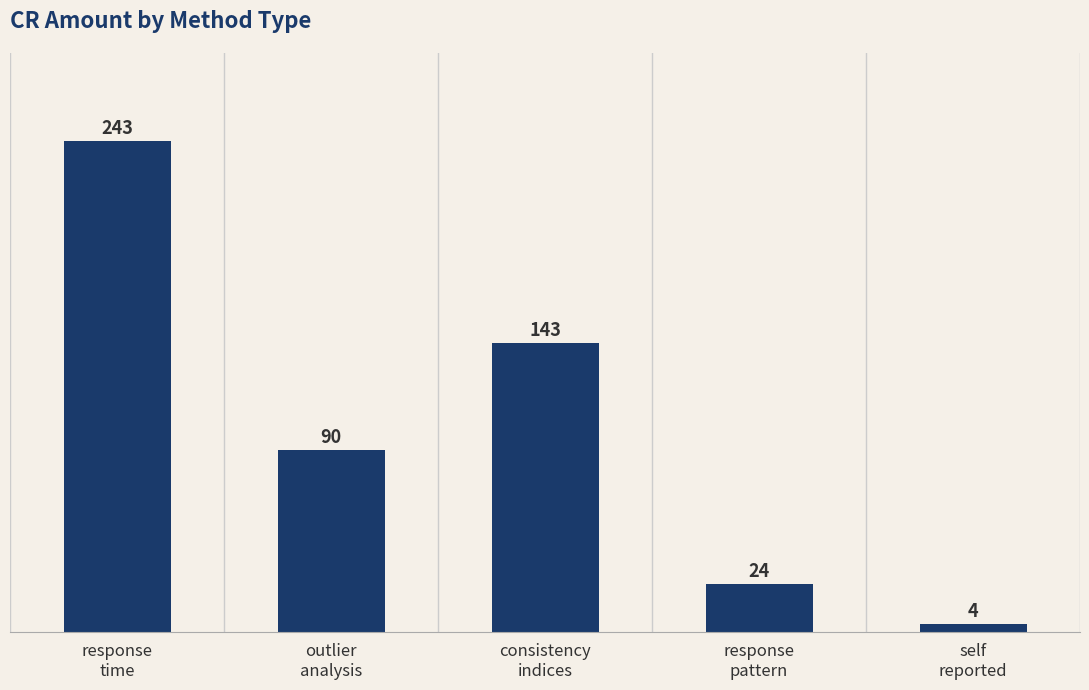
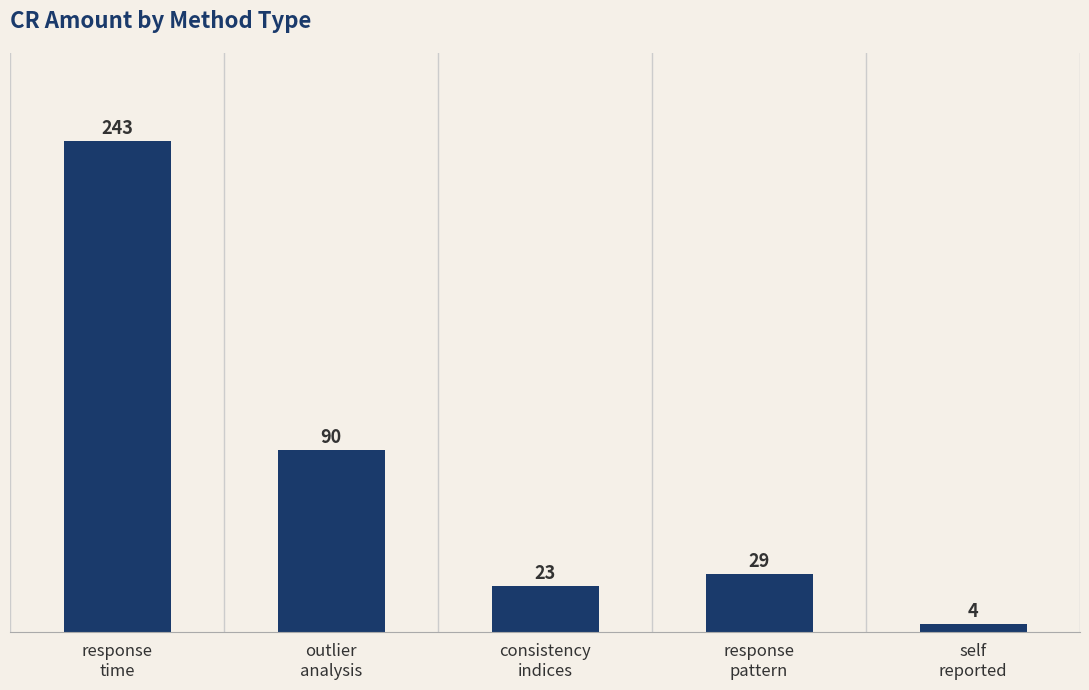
consistency indices: 143 -> 23
response pattern: 24 -> 29
